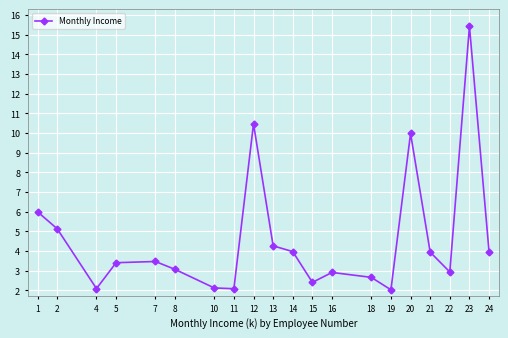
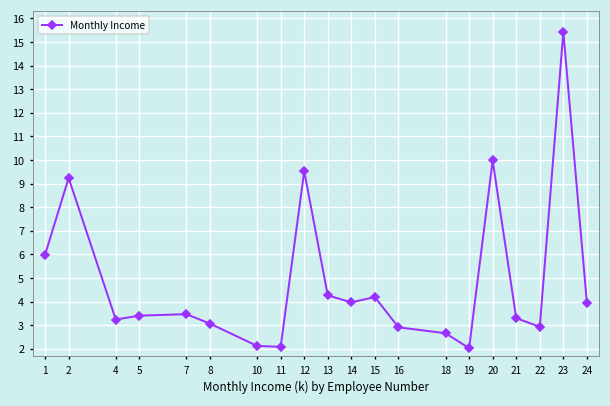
2: 5.1 -> 9.2
4: 2.1 -> 3.2
12: 10.5 -> 9.5
15: 2.4 -> 4.2
21: 3.9 -> 3.3
